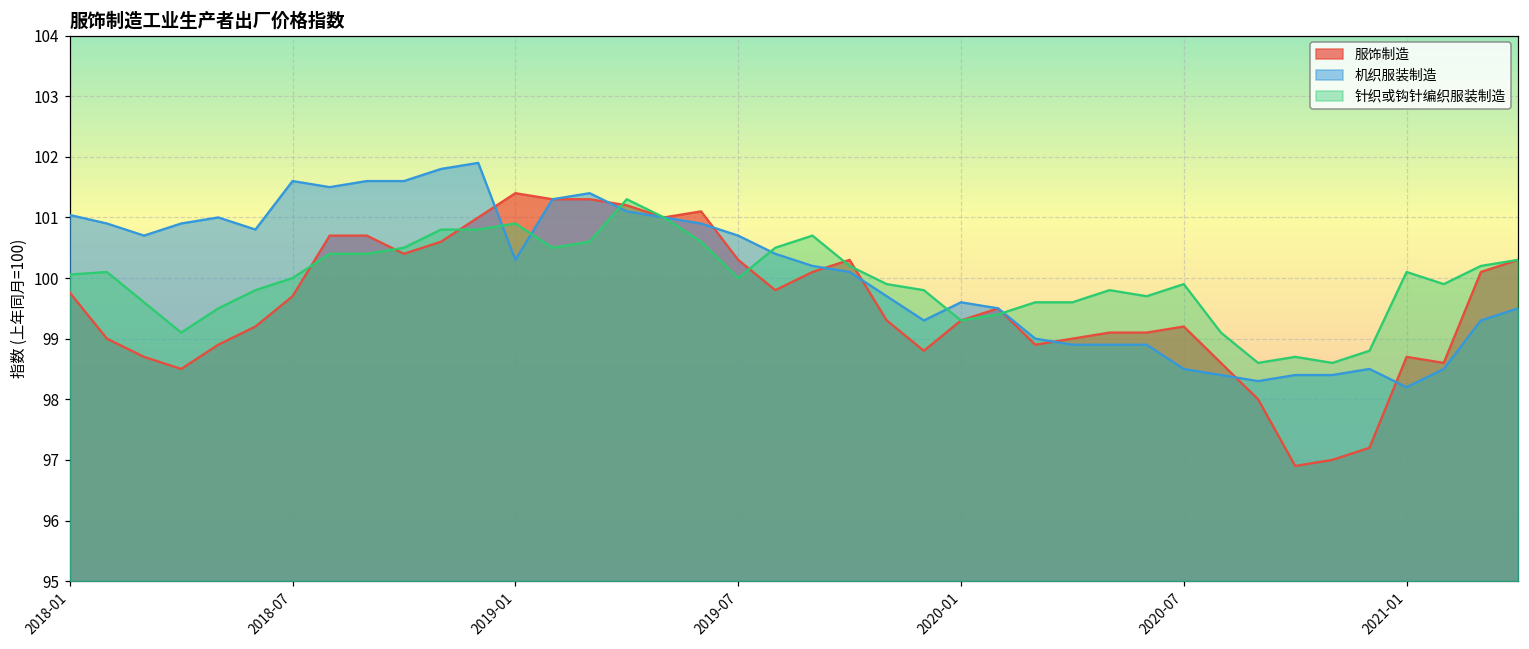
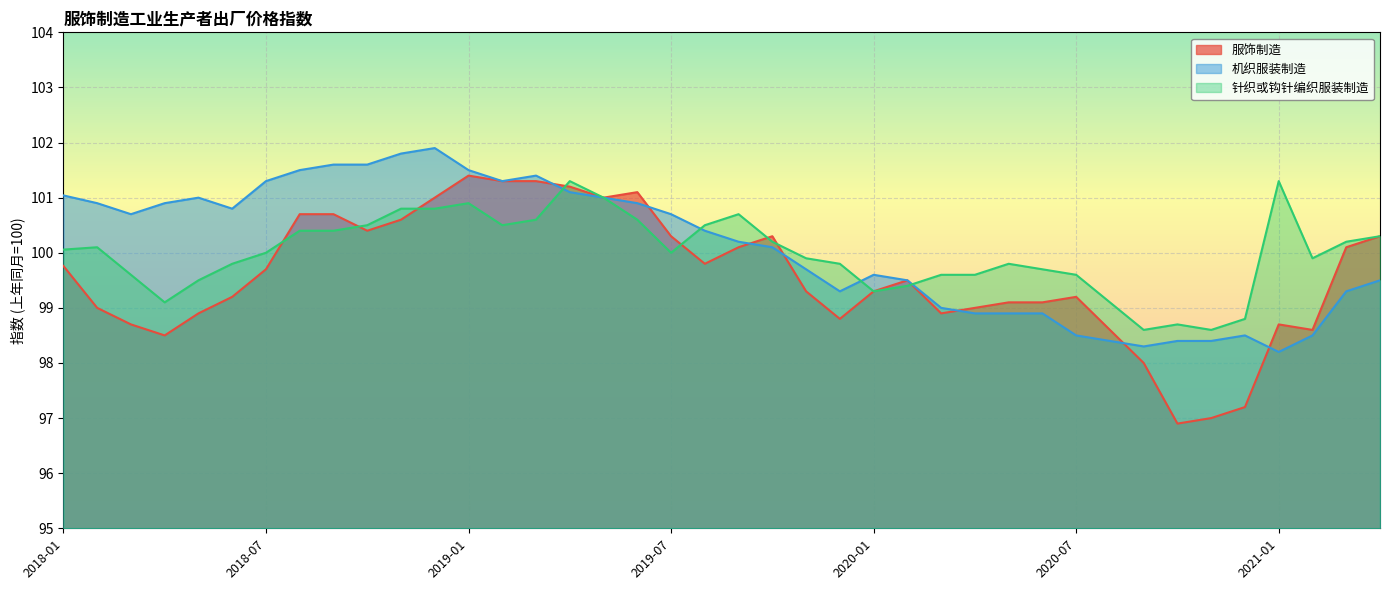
机织服装制造, 2018-07: 101.6 -> 101.3
机织服装制造, 2019-01: 100.3 -> 101.5
针织或钩针编织服装制造, 2020-07: 99.9 -> 99.6
针织或钩针编织服装制造, 2021-01: 100.1 -> 101.3
